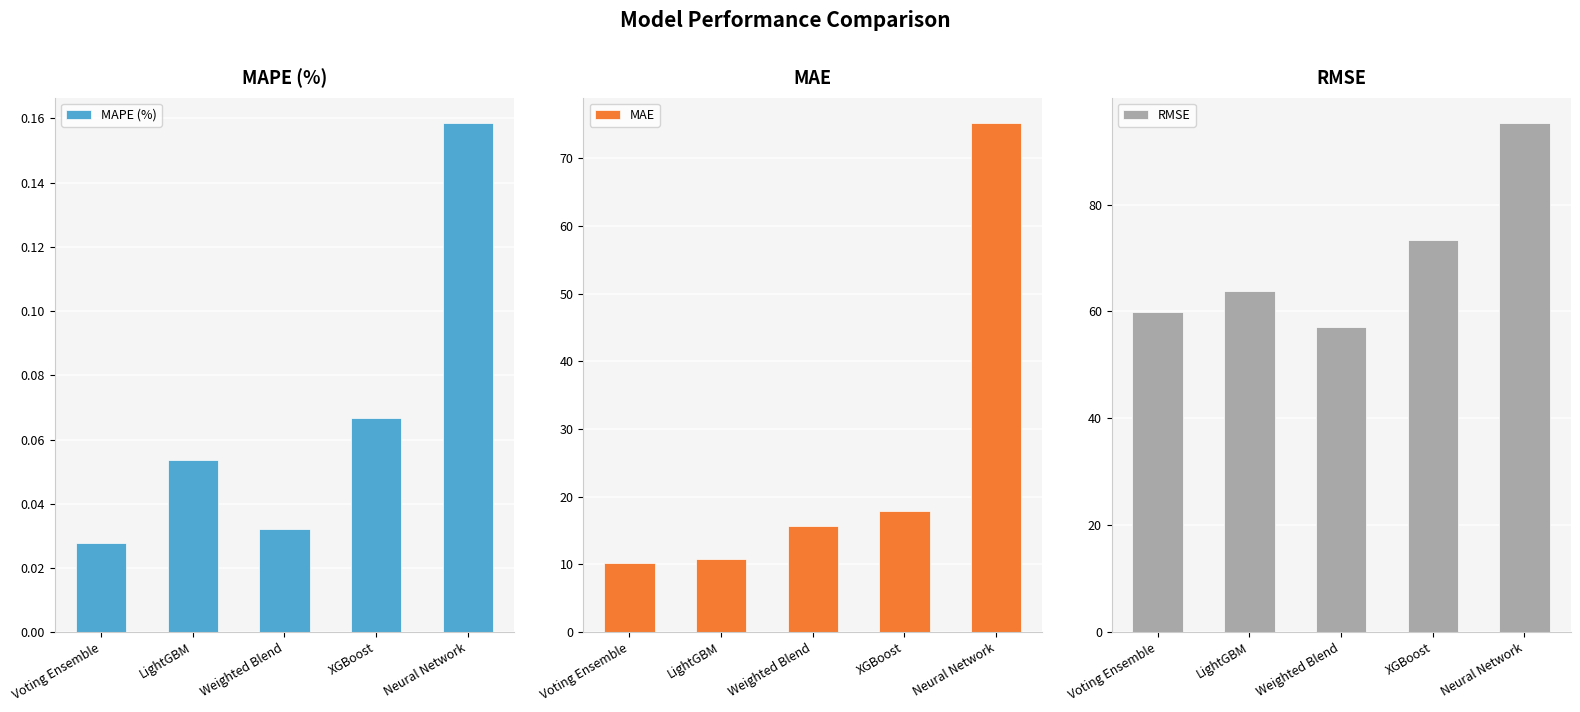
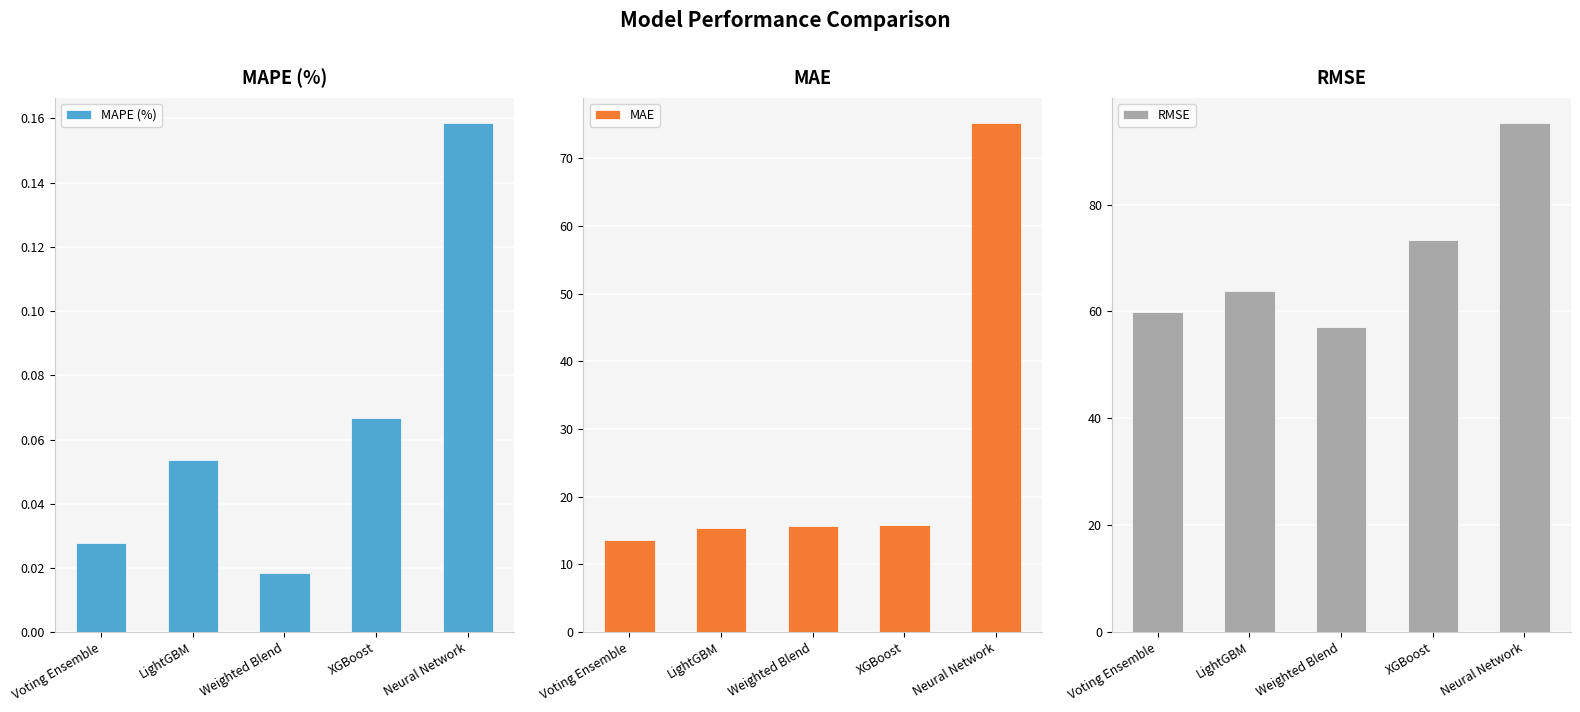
MAPE (%), Weighted Blend: 0.032 -> 0.019
MAE, Voting Ensemble: 10 -> 14
MAE, LightGBM: 11 -> 15
MAE, XGBoost: 18 -> 16
